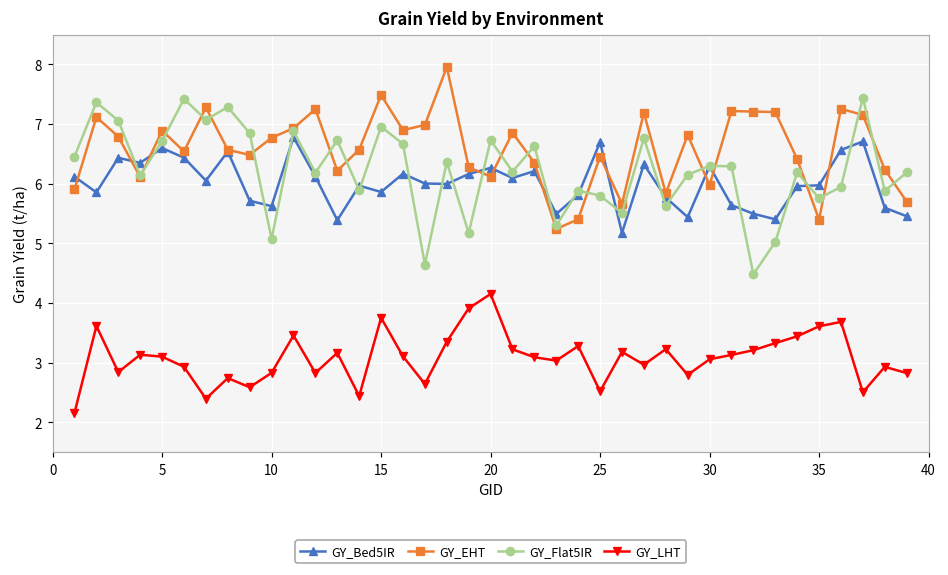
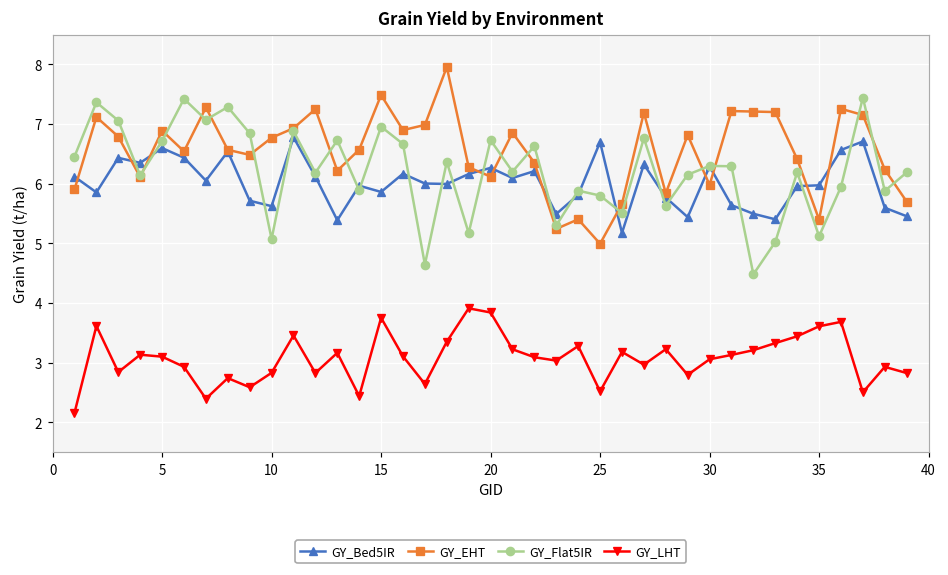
GY_LHT, 20: 4.2 -> 3.8
GY_EHT, 25: 6.5 -> 5.0
GY_Flat5IR, 35: 5.8 -> 5.1
